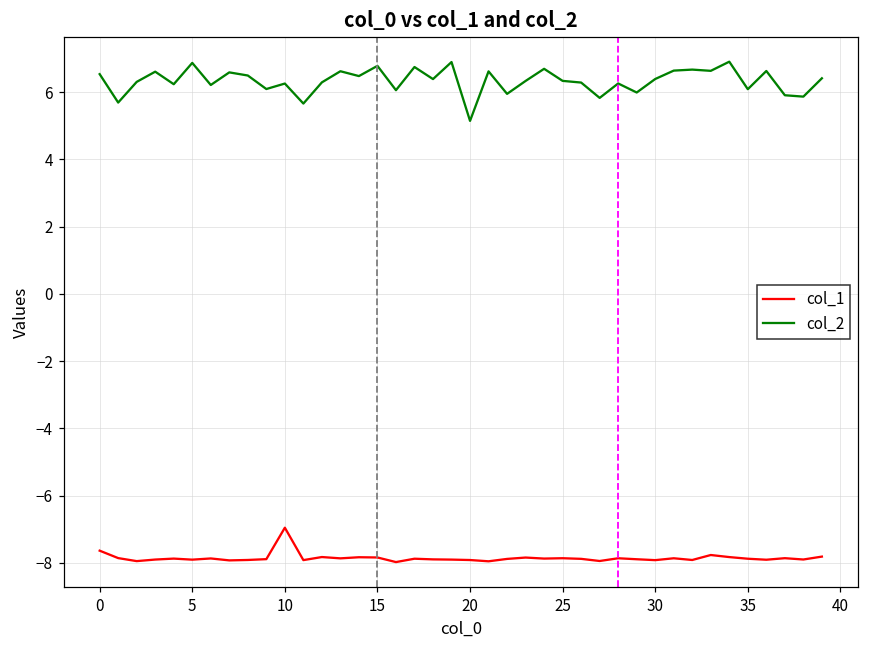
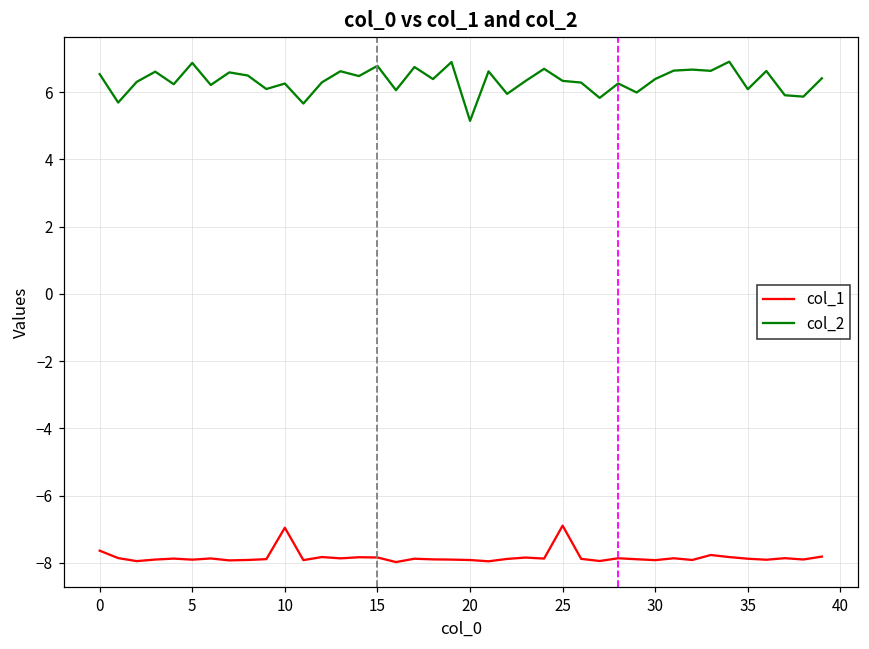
col_1, 25: -7.9 -> -6.9
